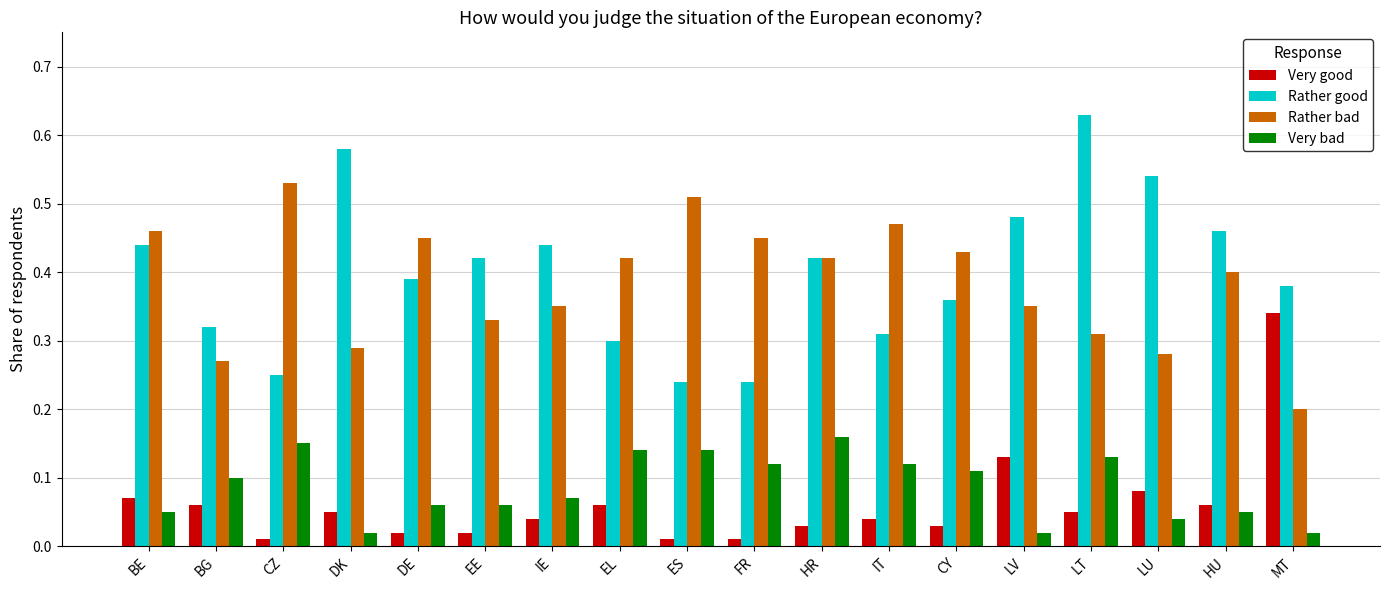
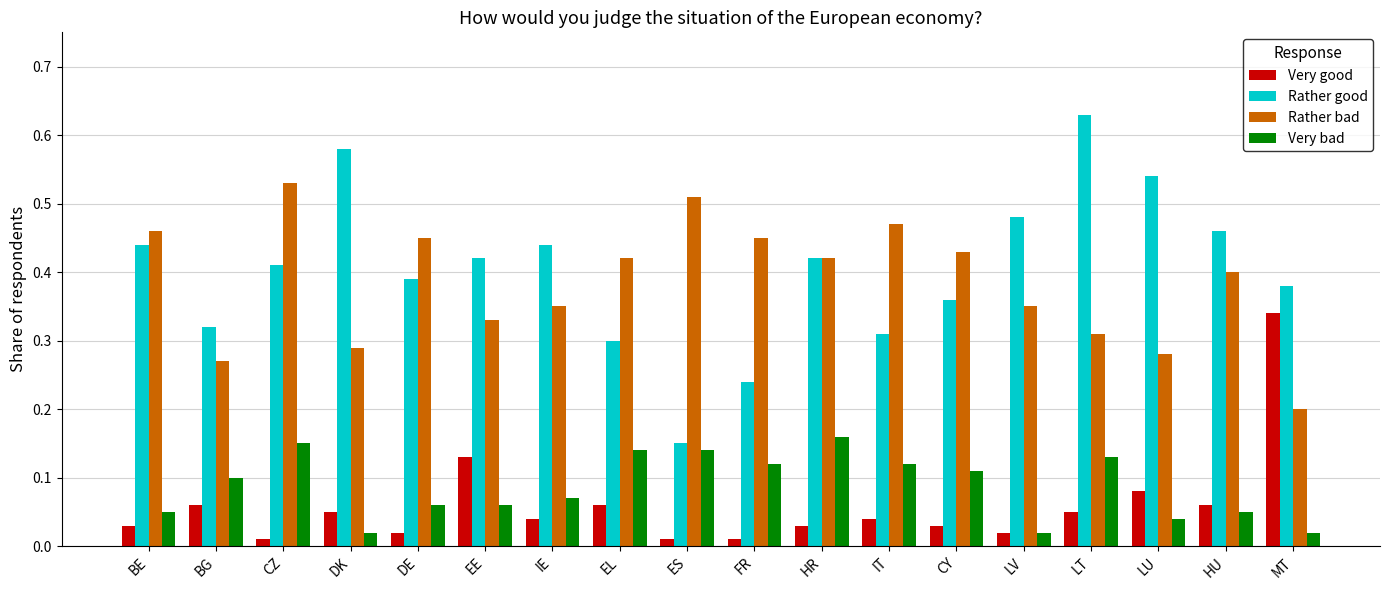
Very good, BE: 0.07 -> 0.03
Rather good, CZ: 0.25 -> 0.41
Very good, EE: 0.02 -> 0.13
Rather good, ES: 0.24 -> 0.15
Very good, LV: 0.13 -> 0.02
